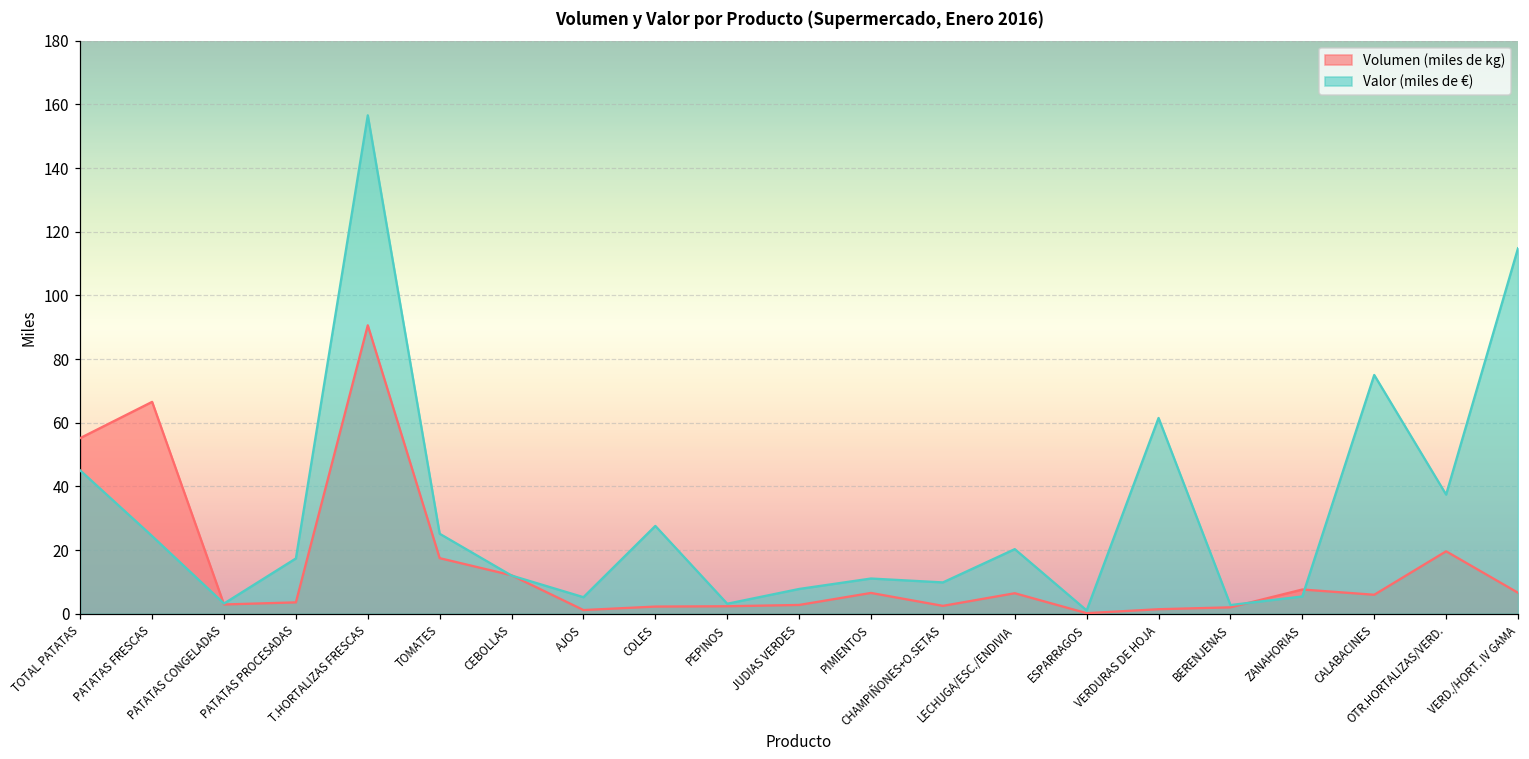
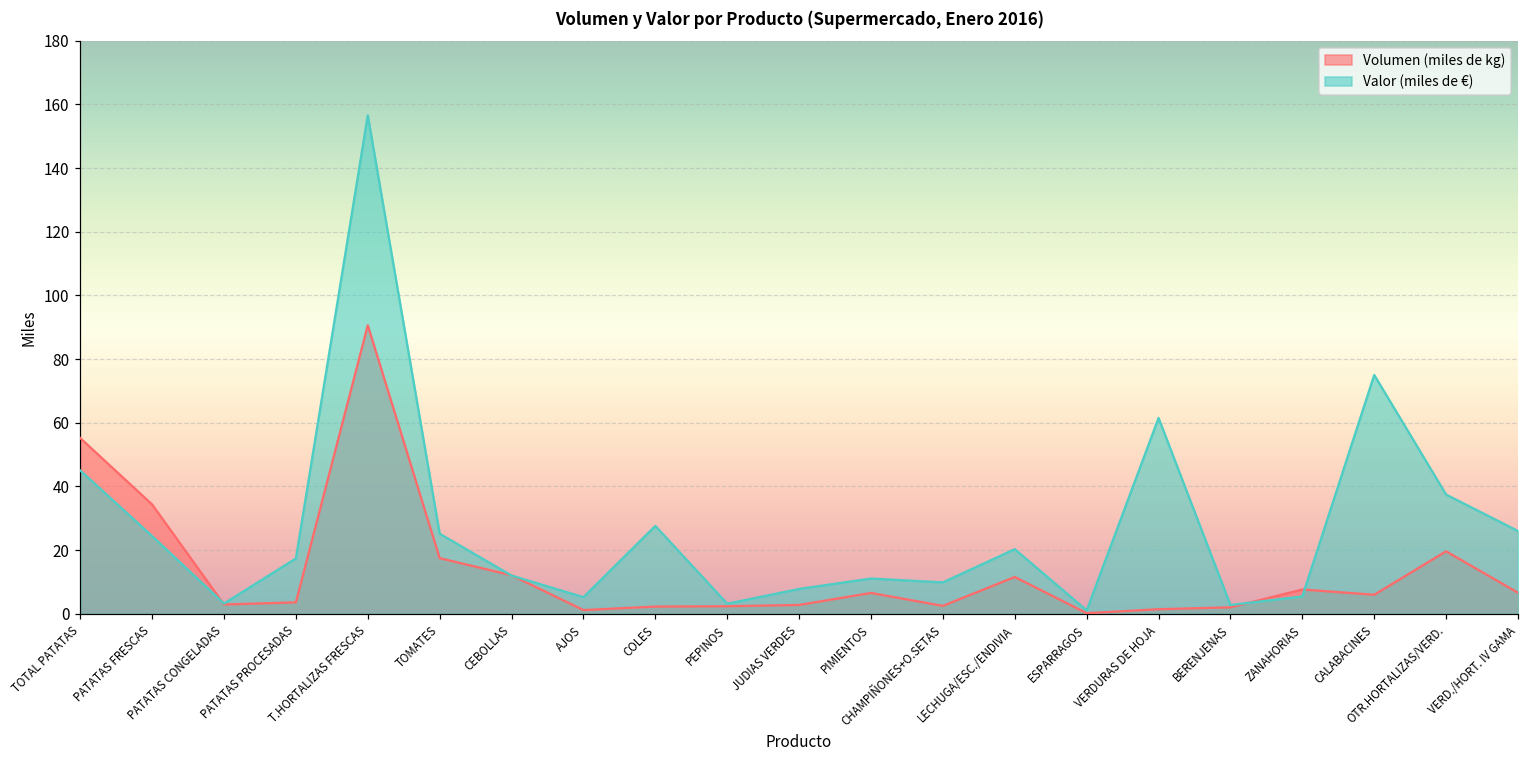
Volumen (miles de kg), PATATAS FRESCAS: 67 -> 34
Volumen (miles de kg), LECHUGA/ESC./ENDIVIA: 6 -> 12
Valor (miles de €), VERD./HORT. IV GAMA: 115 -> 26
